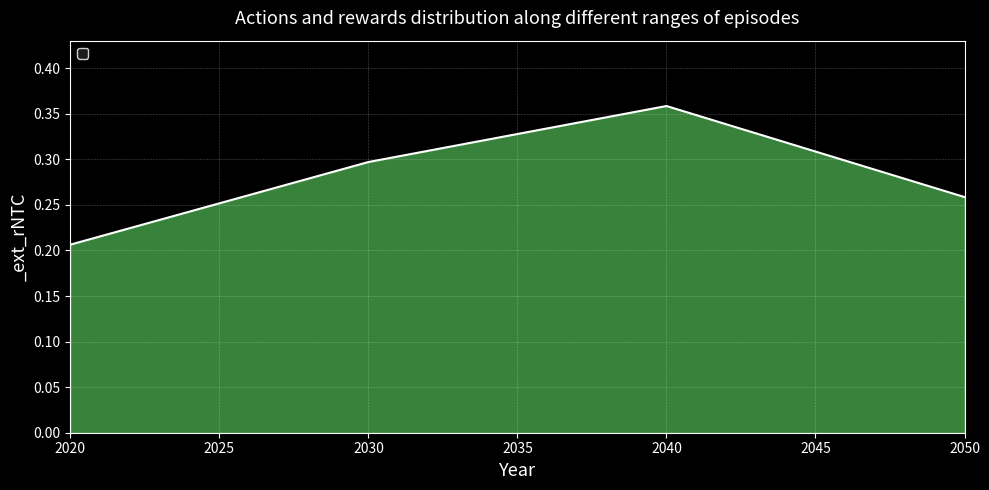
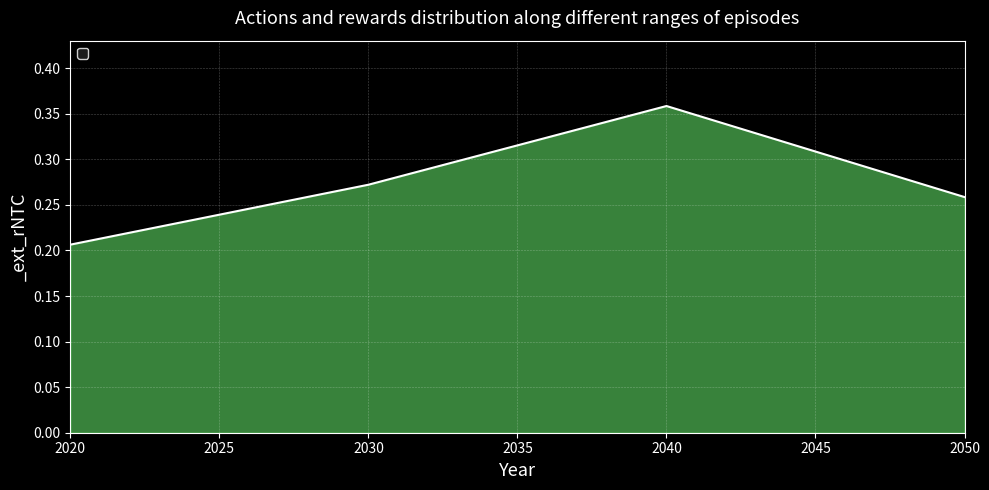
2030: 0.30 -> 0.27
